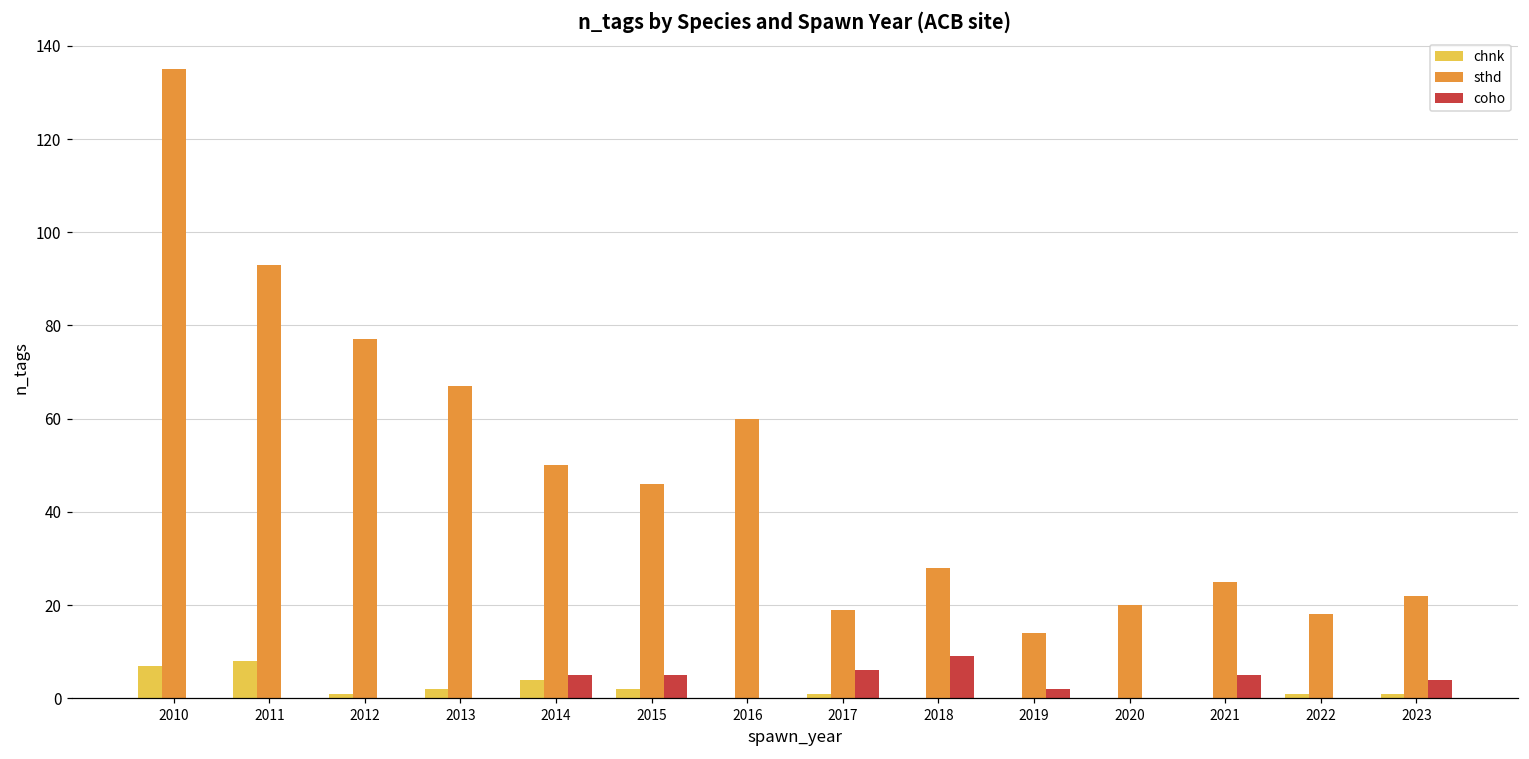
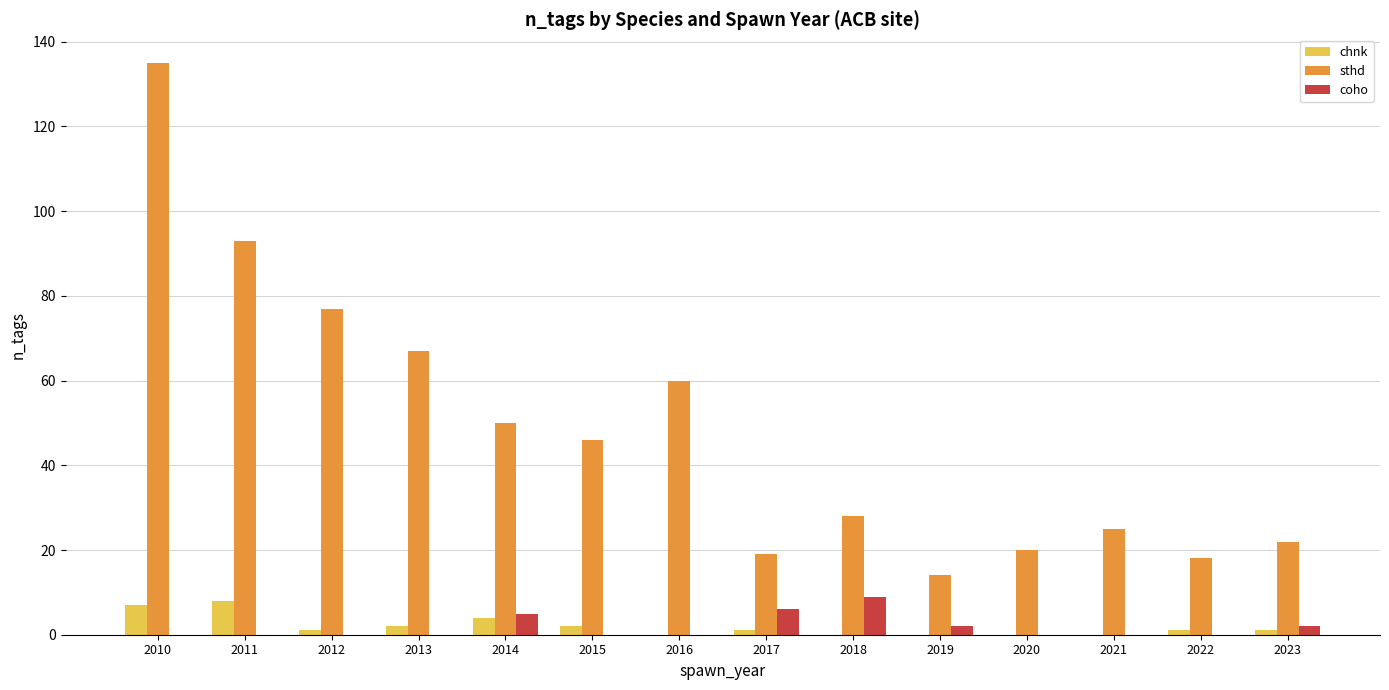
coho, 2015: 5 -> 0
coho, 2021: 5 -> 0
coho, 2023: 4 -> 2
